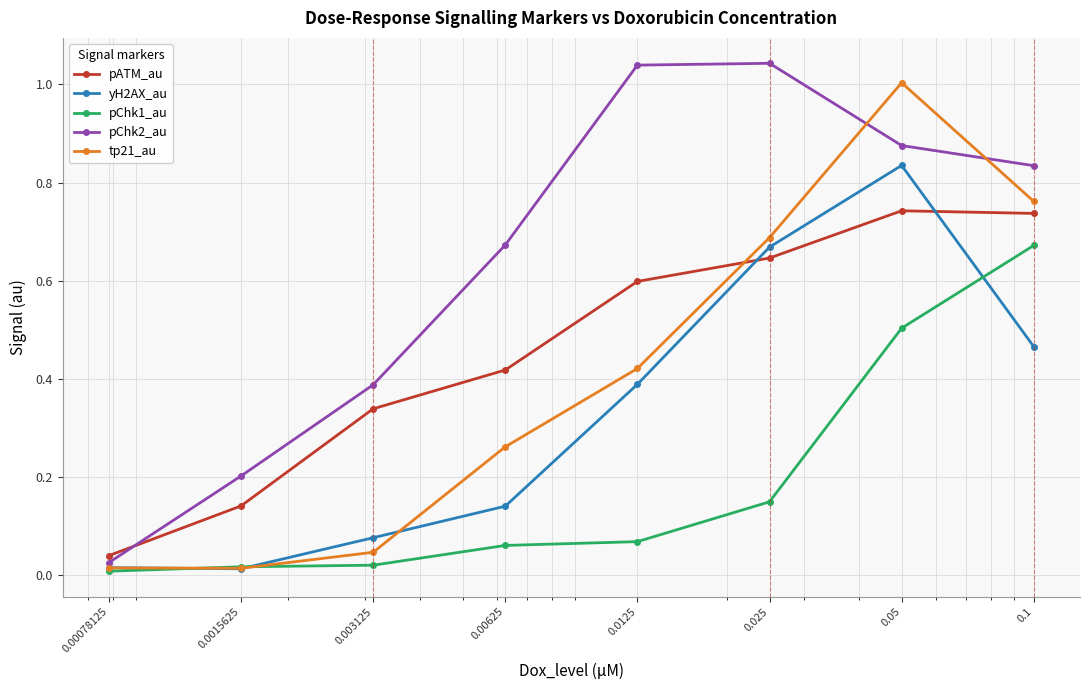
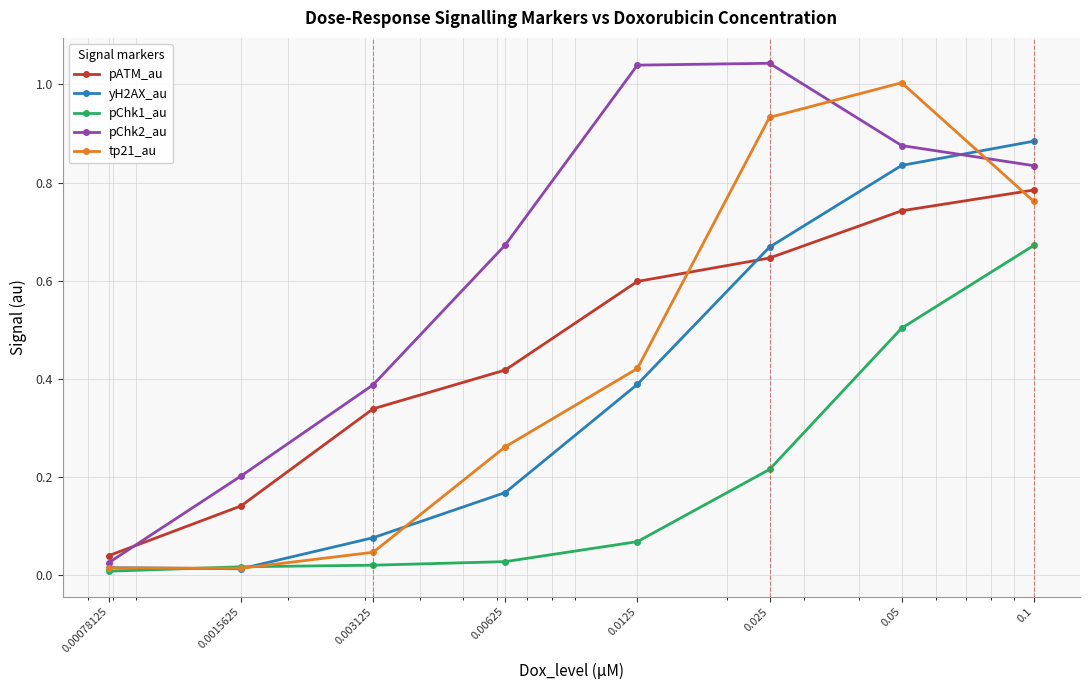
yH2AX_au, 0.00625: 0.14 -> 0.17
pChk1_au, 0.00625: 0.06 -> 0.03
pChk1_au, 0.025: 0.15 -> 0.22
tp21_au, 0.025: 0.69 -> 0.93
pATM_au, 0.1: 0.74 -> 0.78
yH2AX_au, 0.1: 0.47 -> 0.88
